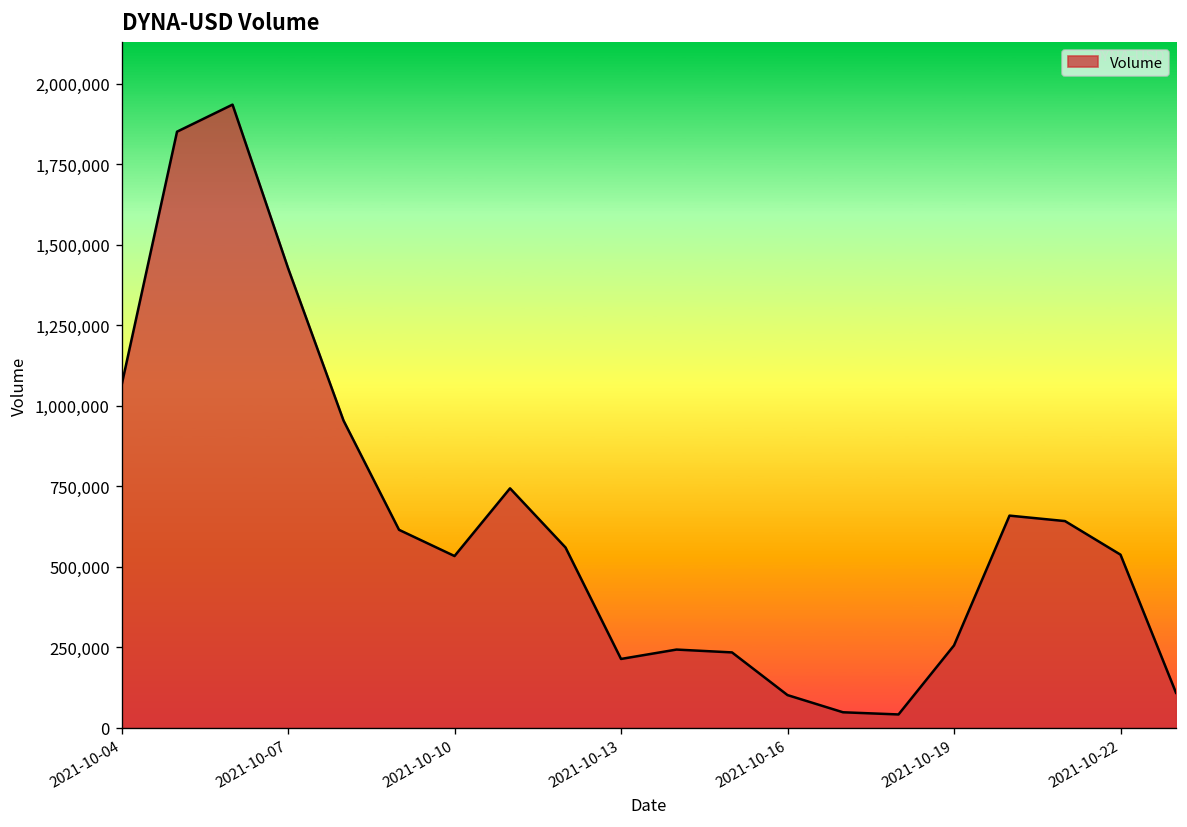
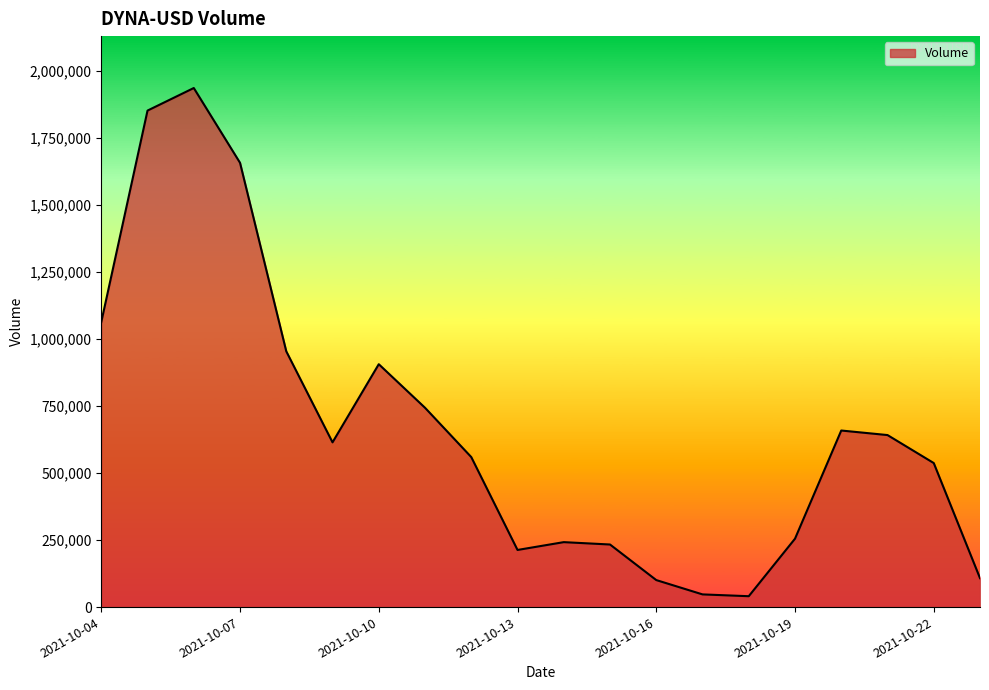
2021-10-07: 1,430,000 -> 1,660,000
2021-10-10: 530,000 -> 910,000
